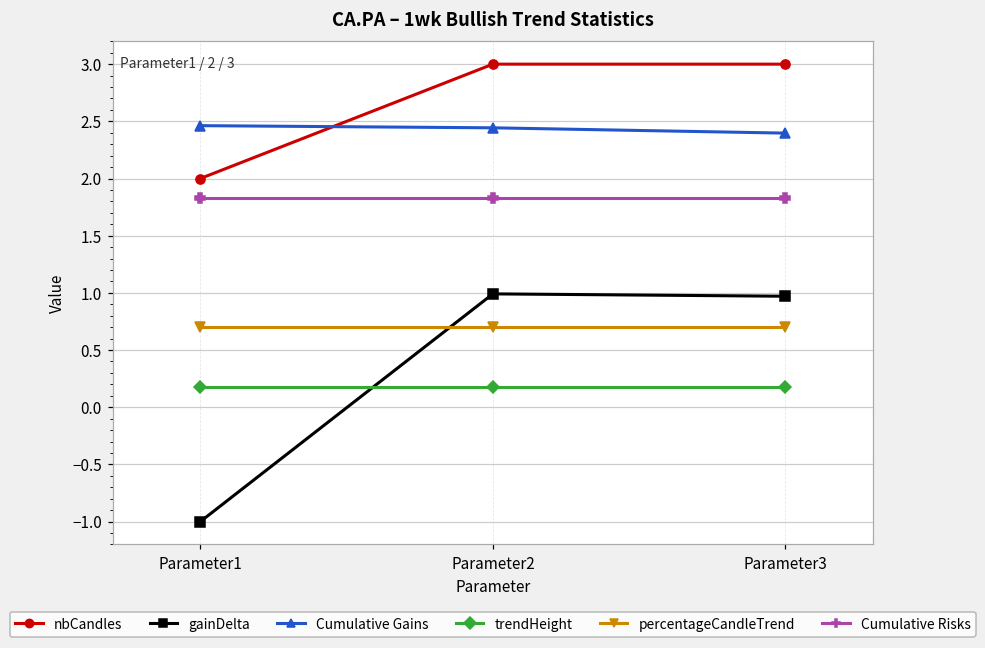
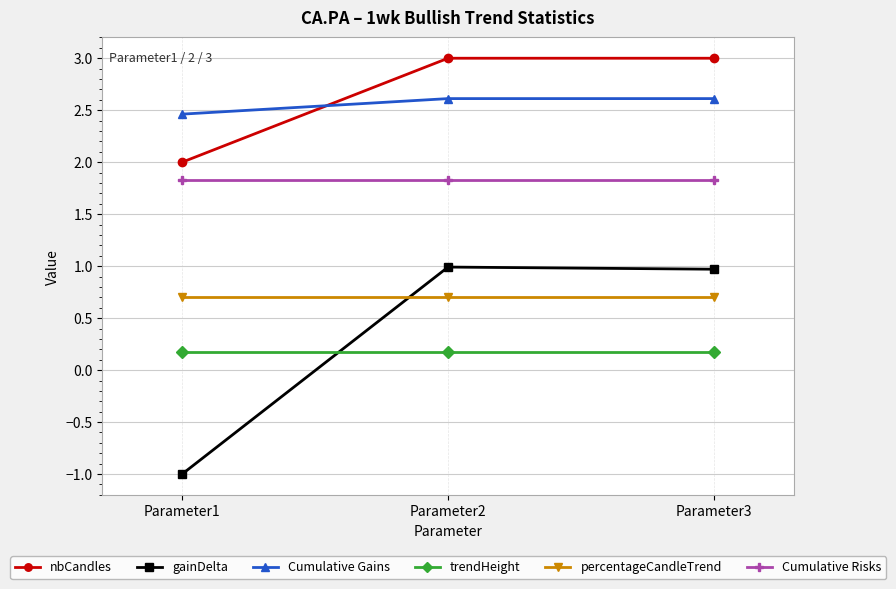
Cumulative Gains, Parameter2: 2.44 -> 2.61
Cumulative Gains, Parameter3: 2.40 -> 2.61
